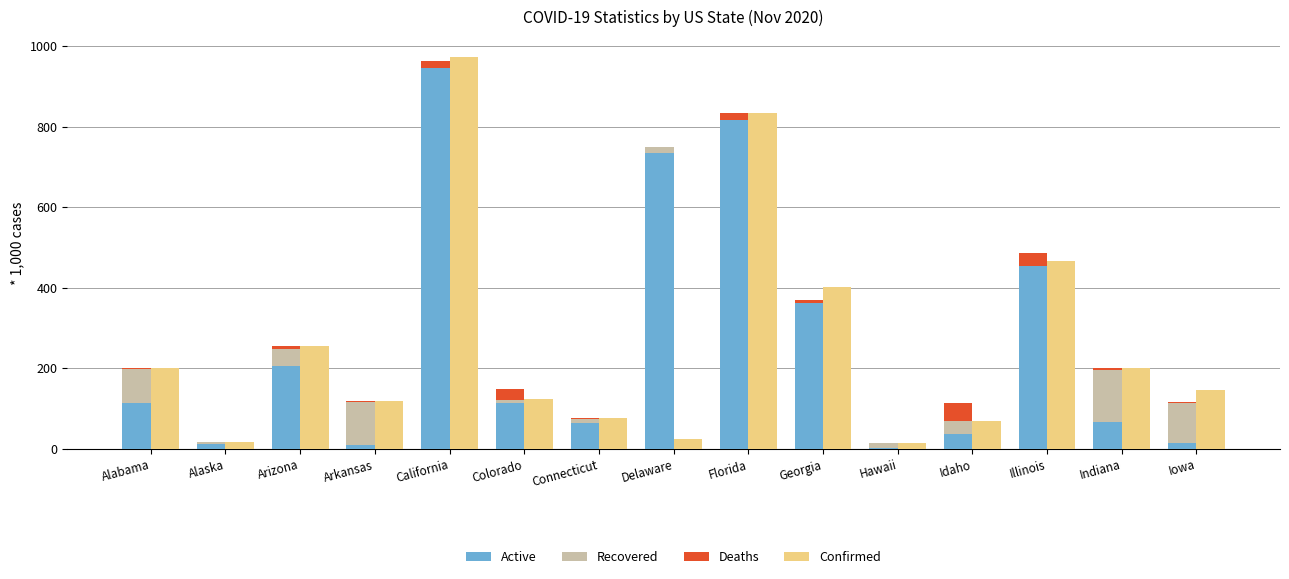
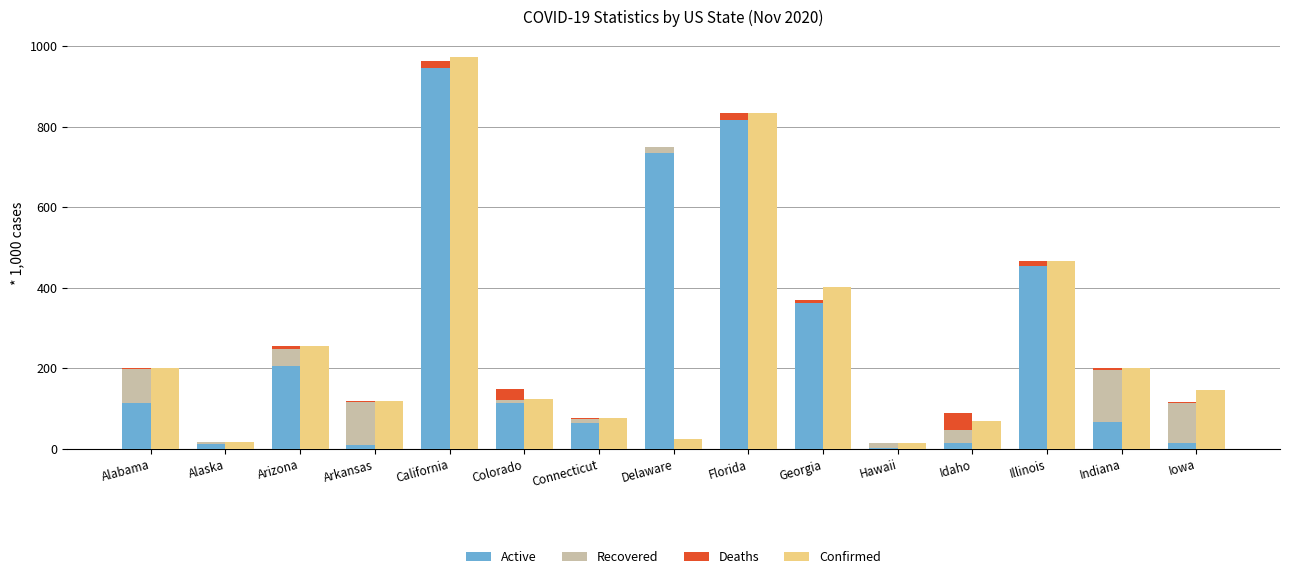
Active, Idaho: 40 -> 20
Deaths, Illinois: 30 -> 10
